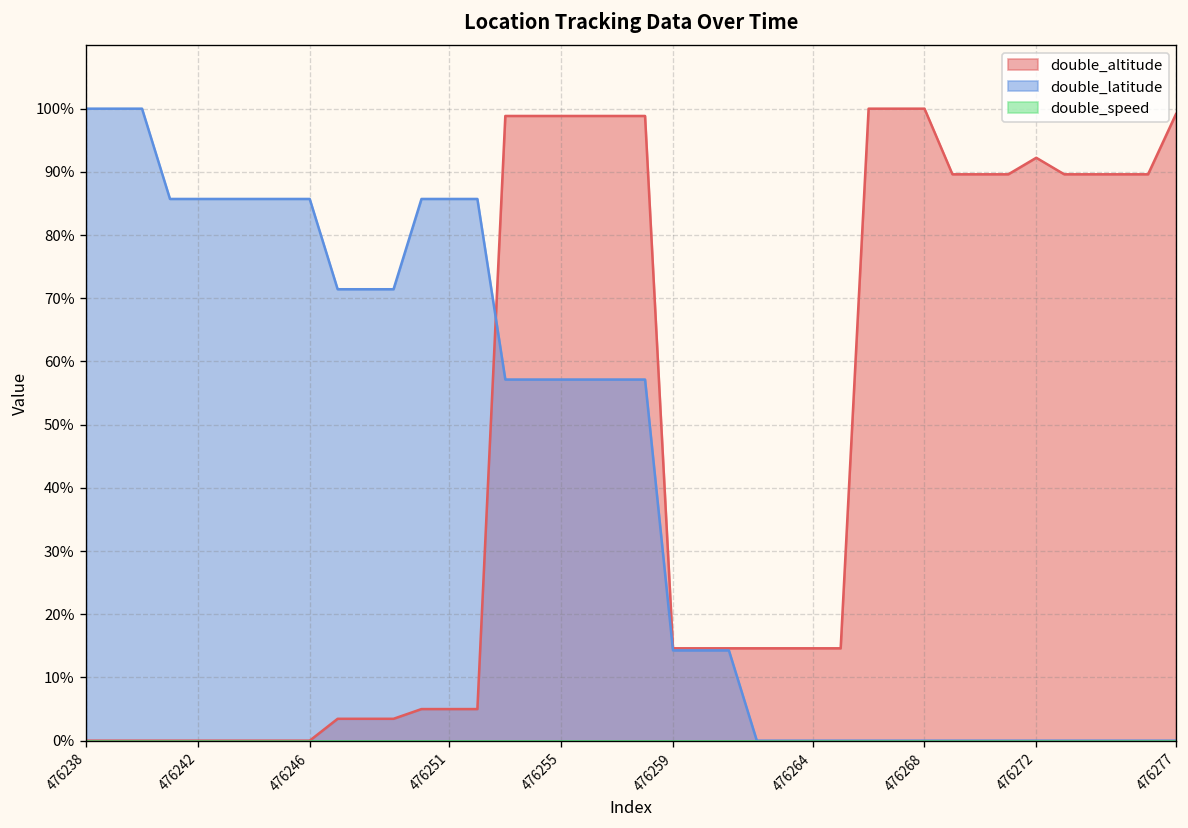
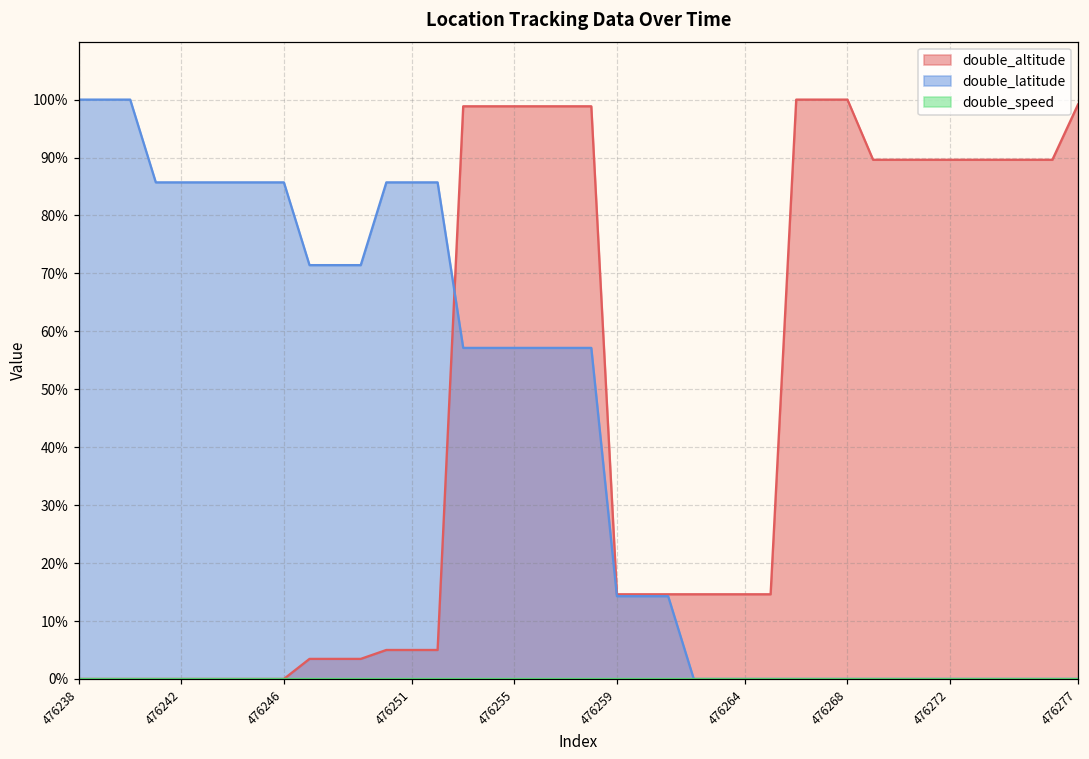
double_altitude, 476272: 92% -> 90%
